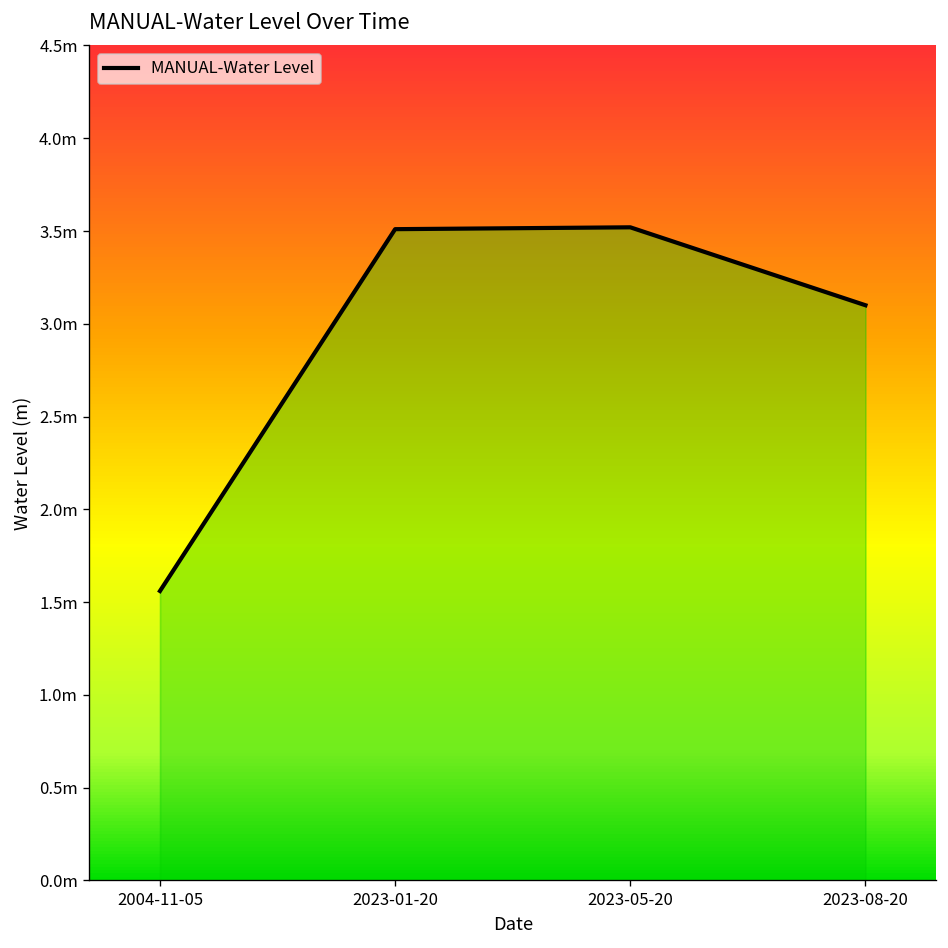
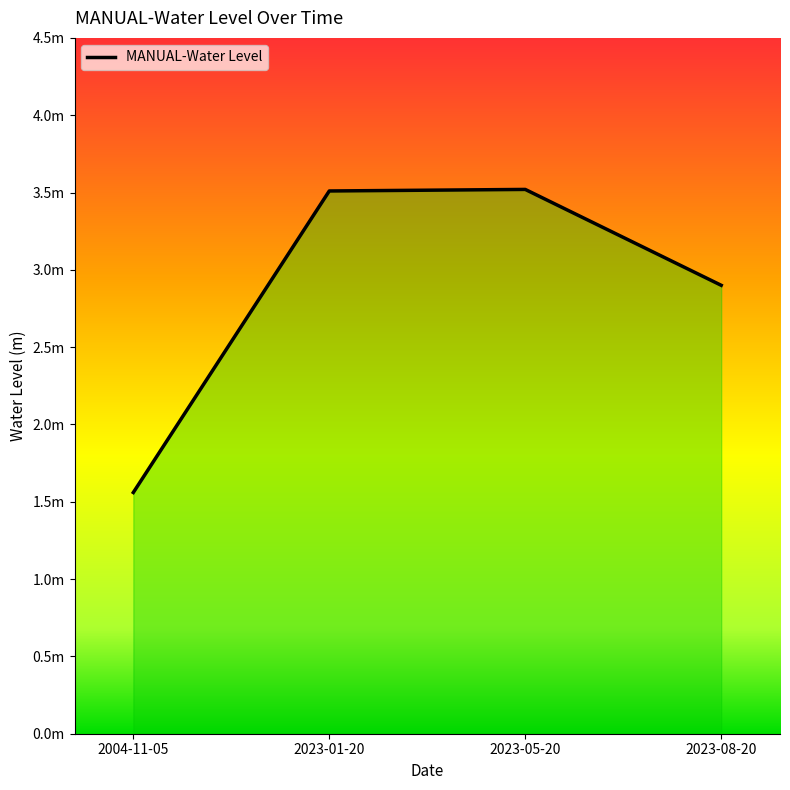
2023-08-20: 3.1m -> 2.9m
